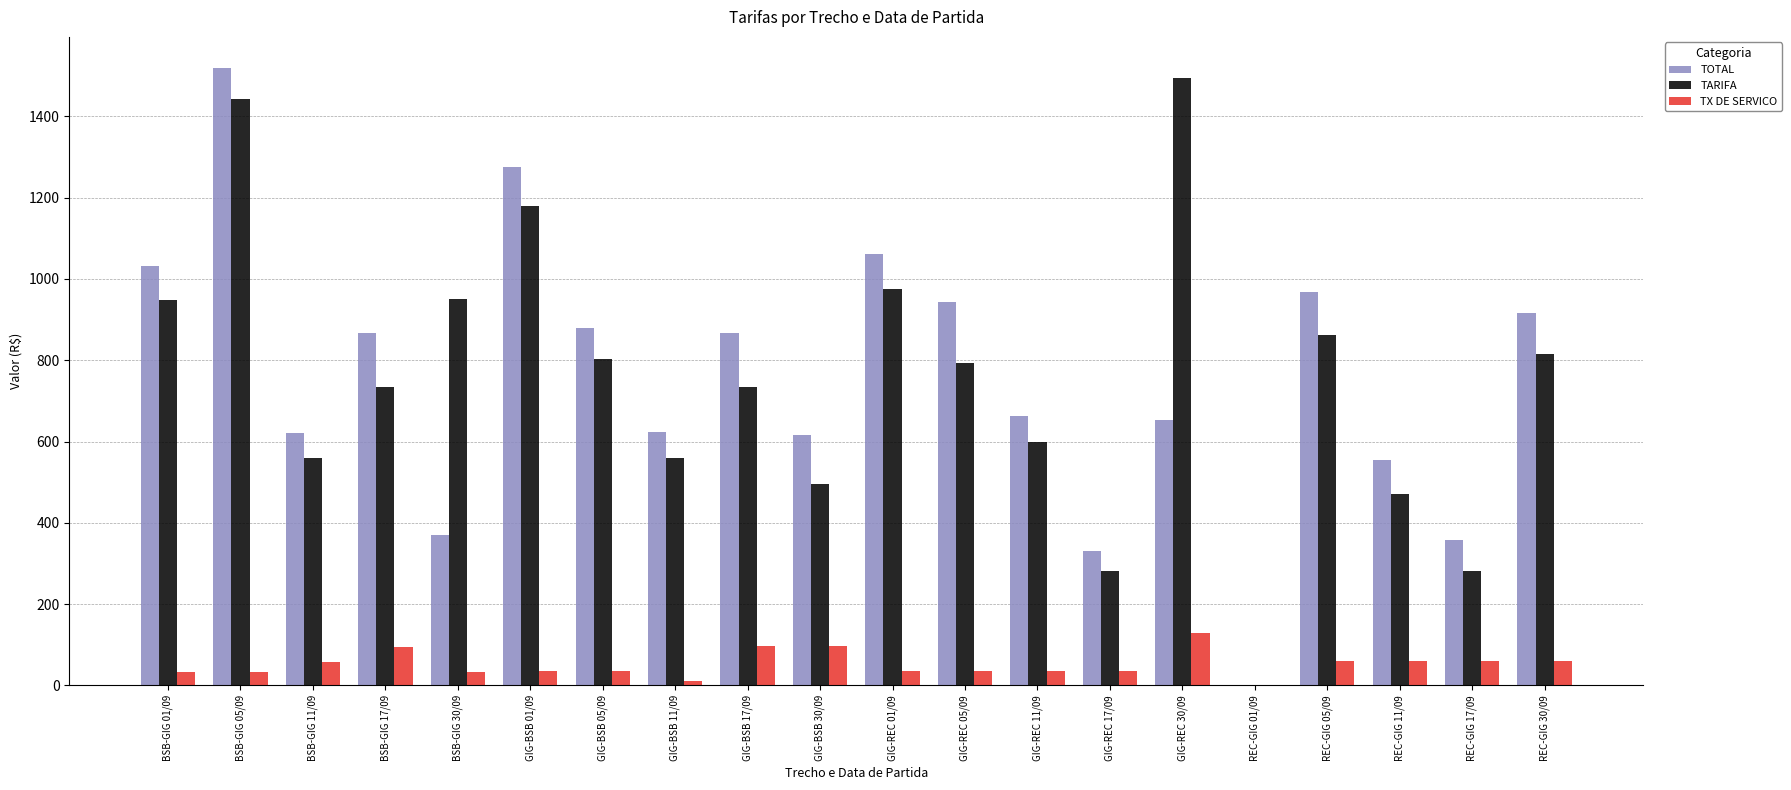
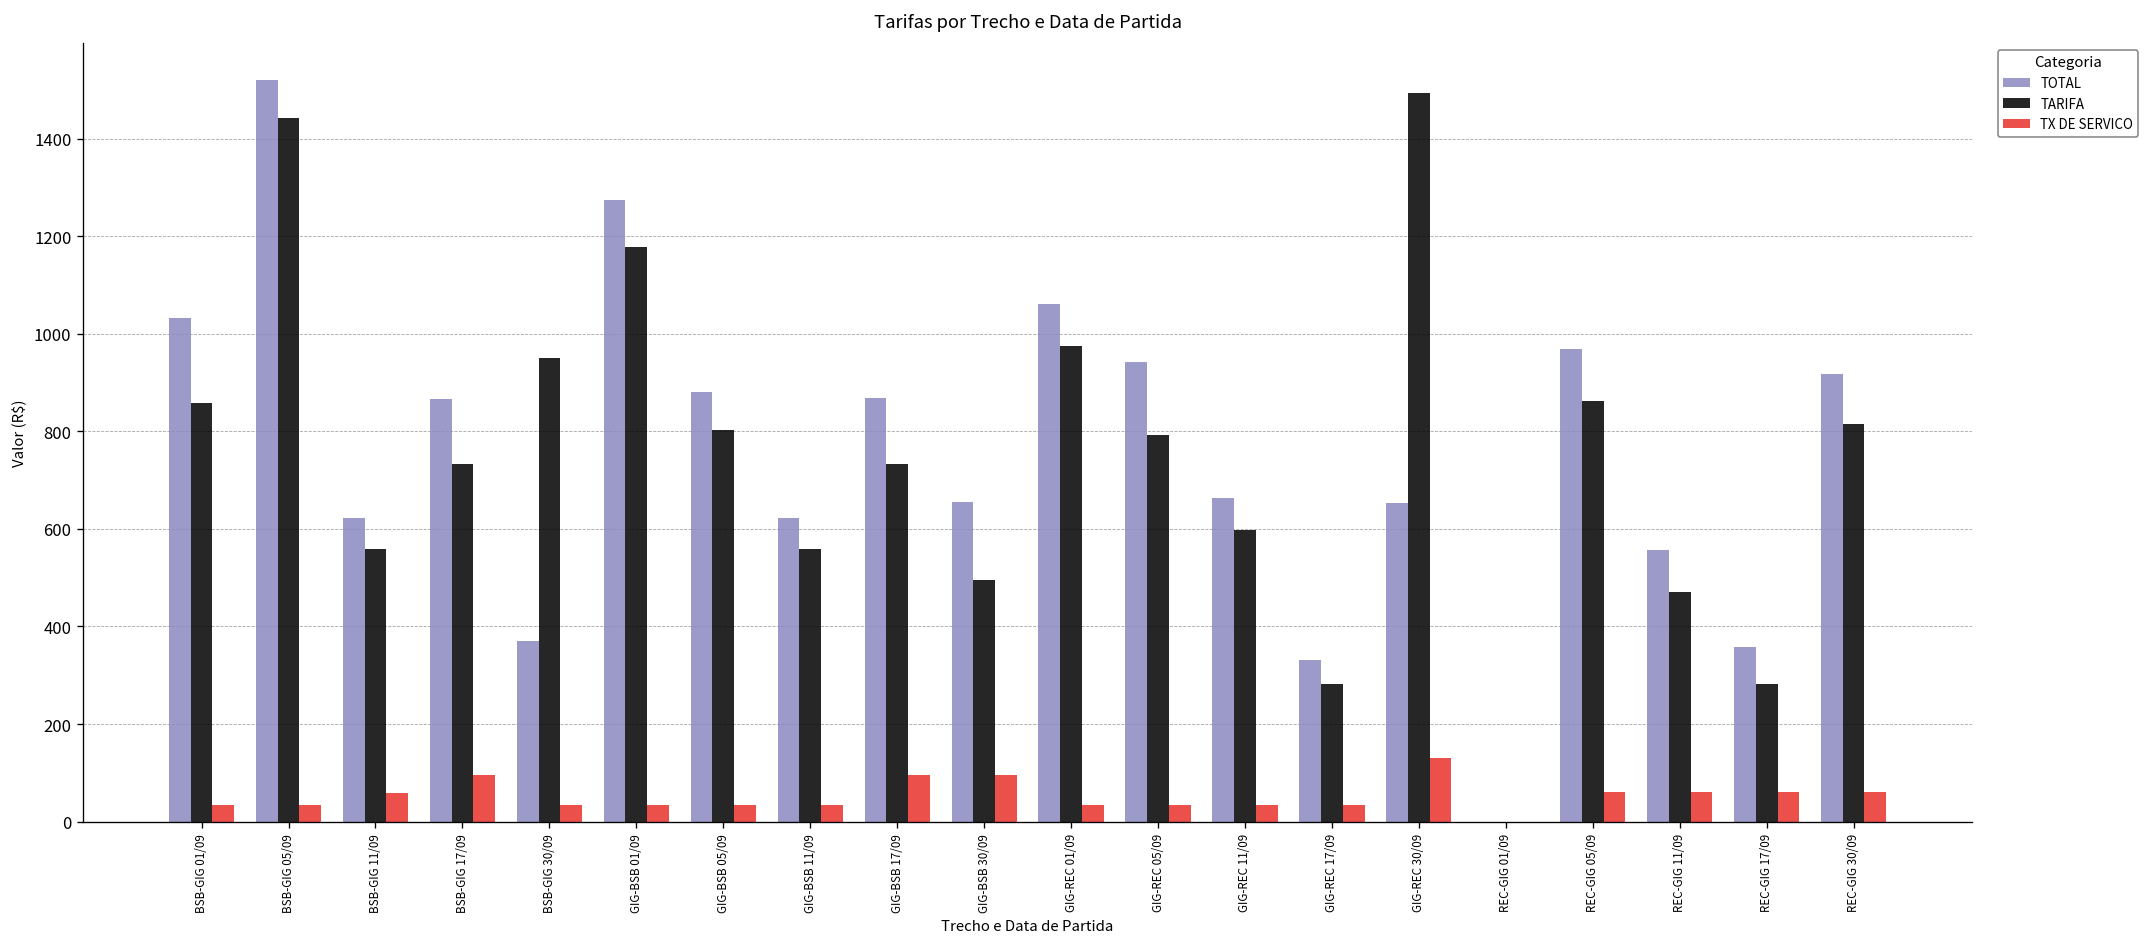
TARIFA, BSB-GIG 01/09: 950 -> 860
TX DE SERVICO, GIG-BSB 11/09: 10 -> 30
TOTAL, GIG-BSB 30/09: 620 -> 660
